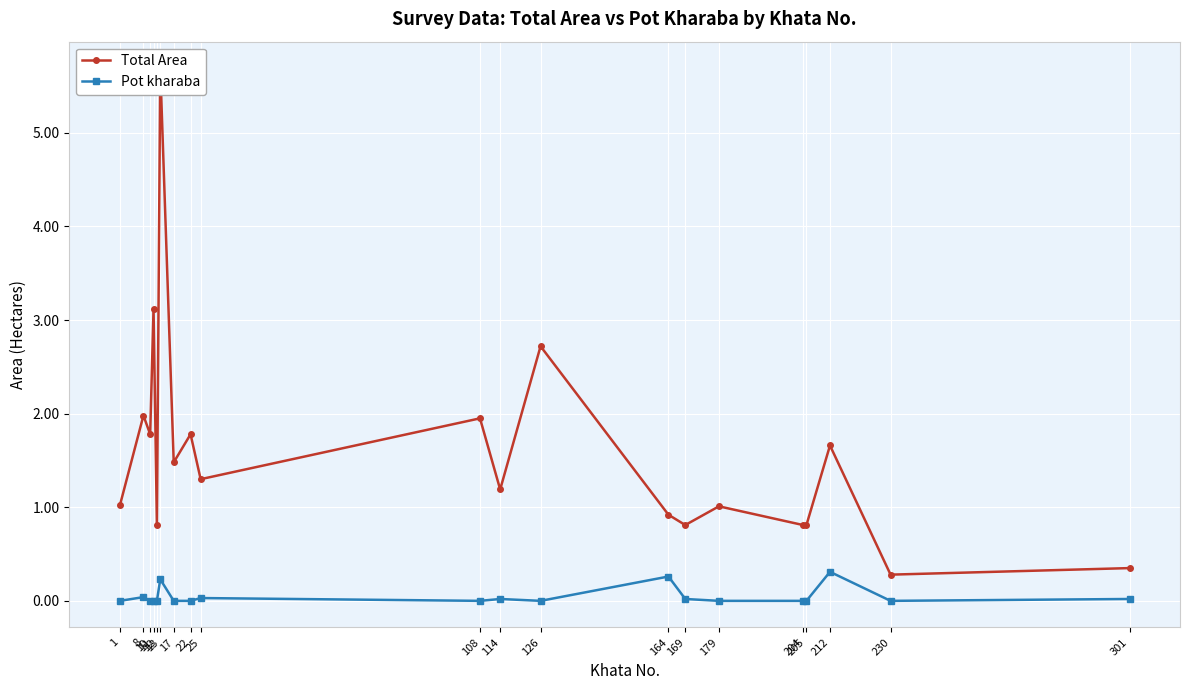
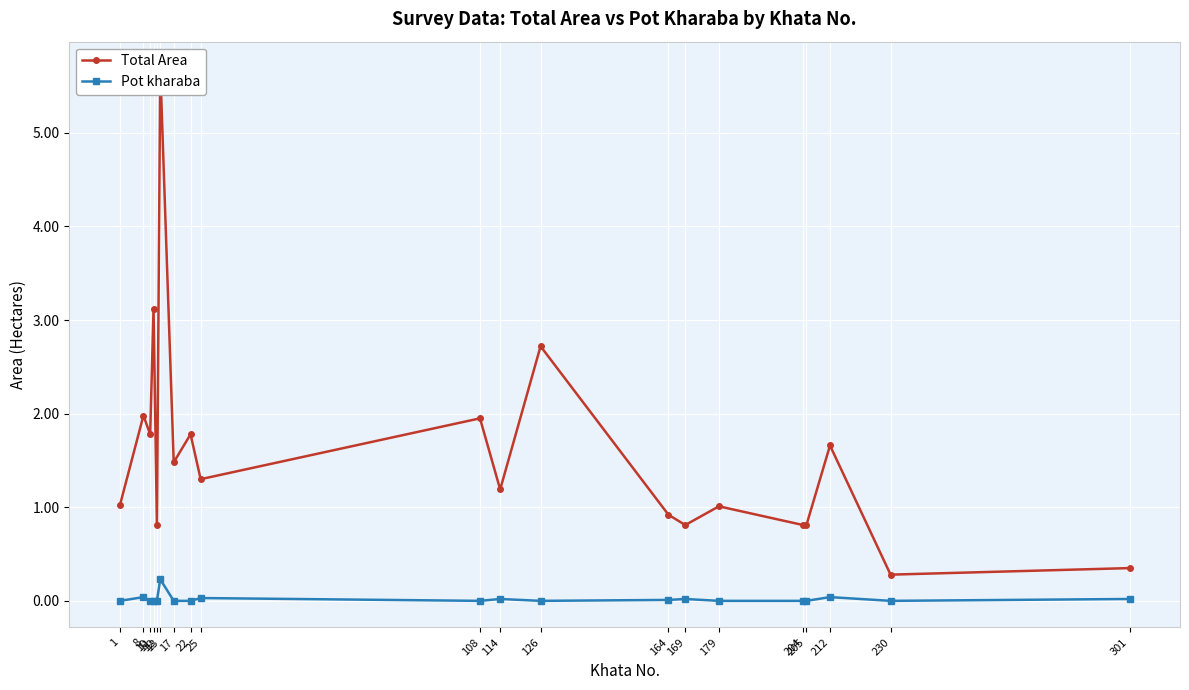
Pot kharaba, 164: 0.3 -> 0.0
Pot kharaba, 212: 0.3 -> 0.0
